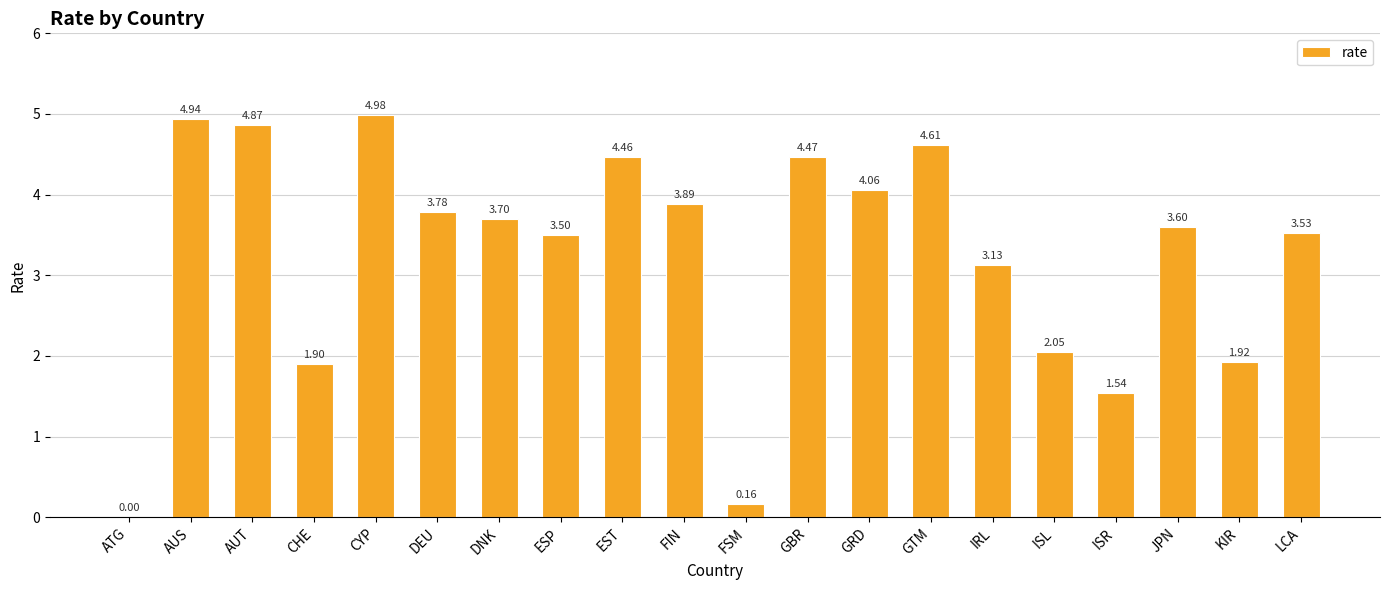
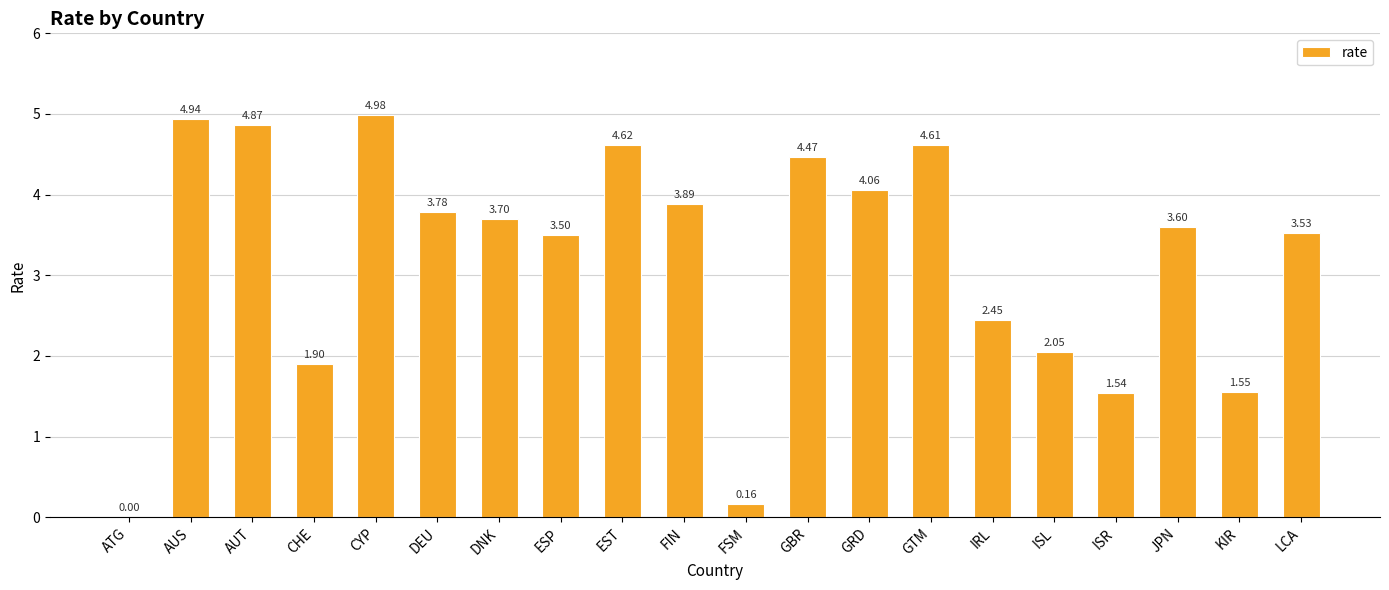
EST: 4.46 -> 4.62
IRL: 3.13 -> 2.45
KIR: 1.92 -> 1.55
